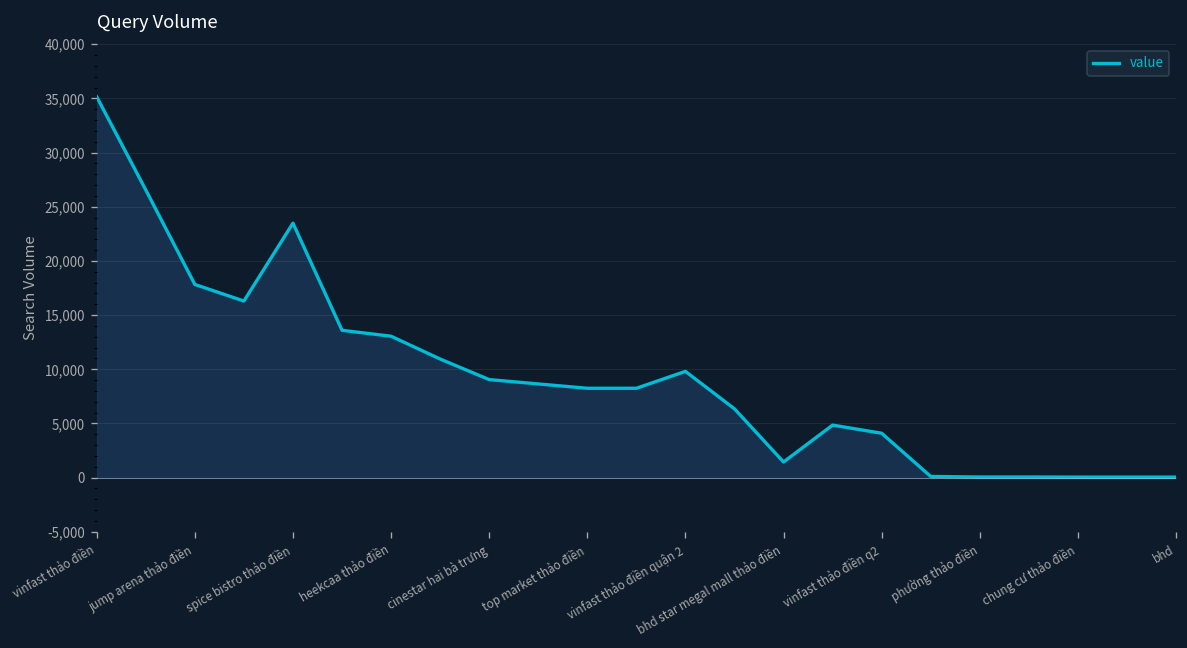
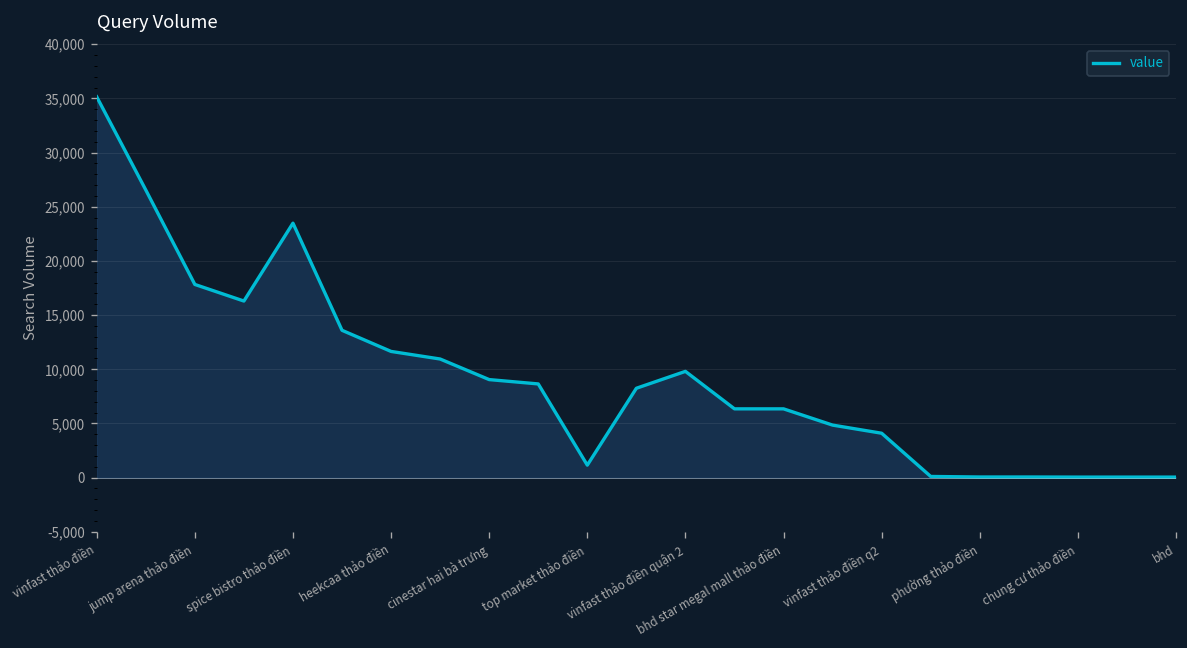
heekcaa thảo điền: 13,000 -> 12,000
top market thảo điền: 8,000 -> 1,000
bhd star megal mall thảo điền: 1,000 -> 6,000
